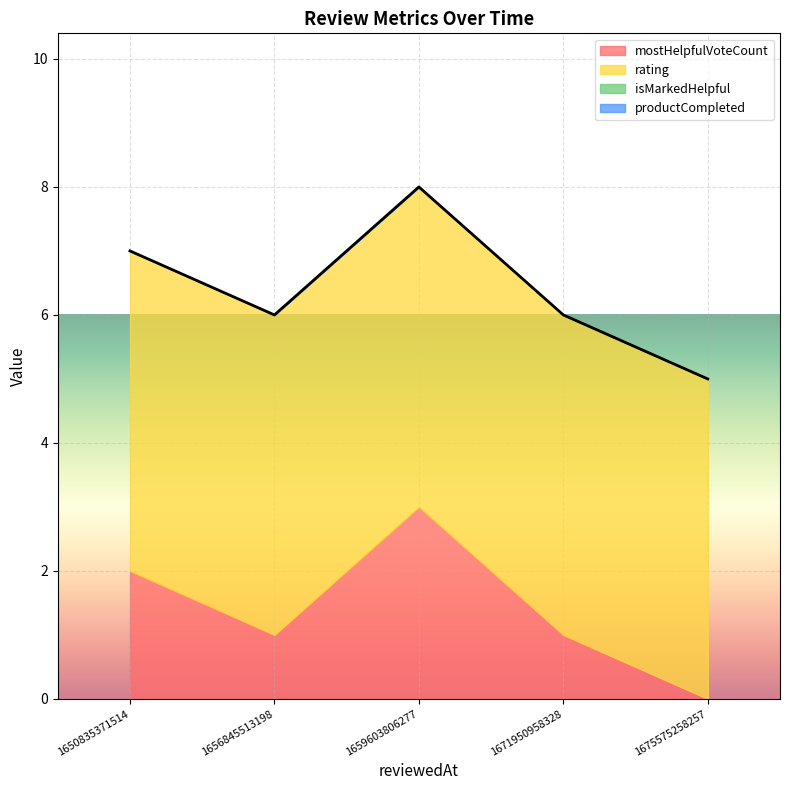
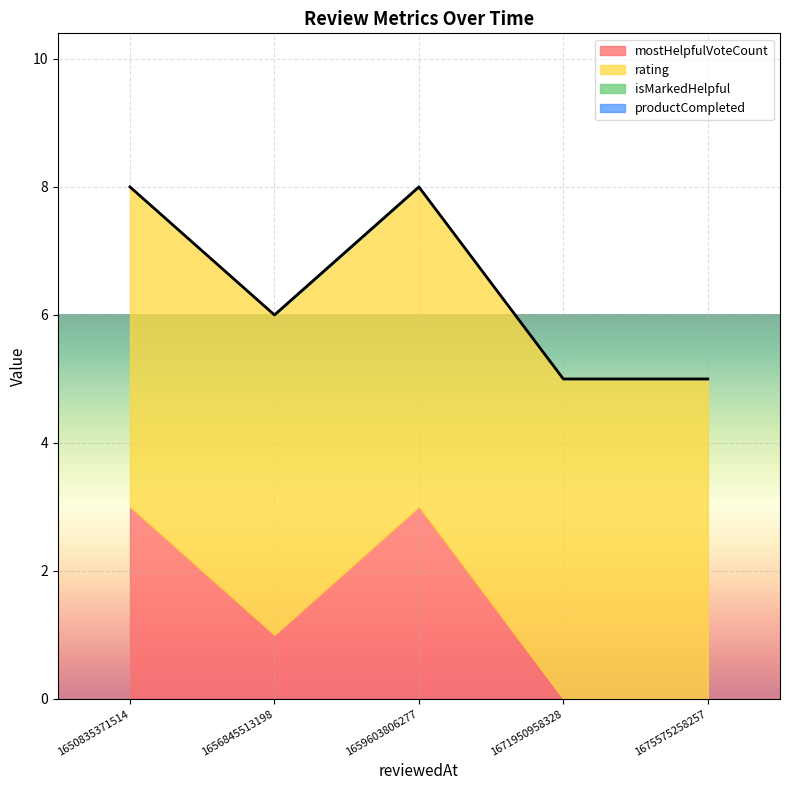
mostHelpfulVoteCount, 1650835371514: 2 -> 3
mostHelpfulVoteCount, 1671950958328: 1 -> 0
